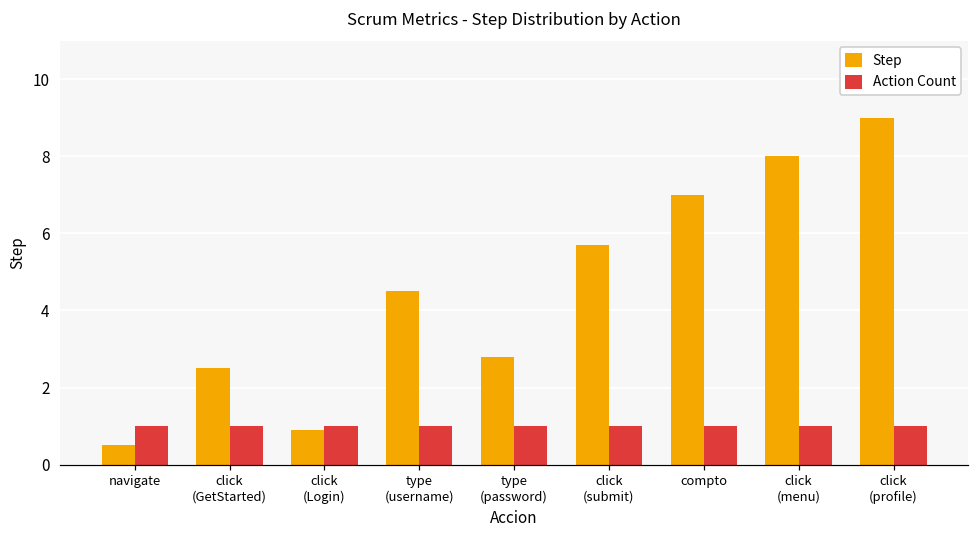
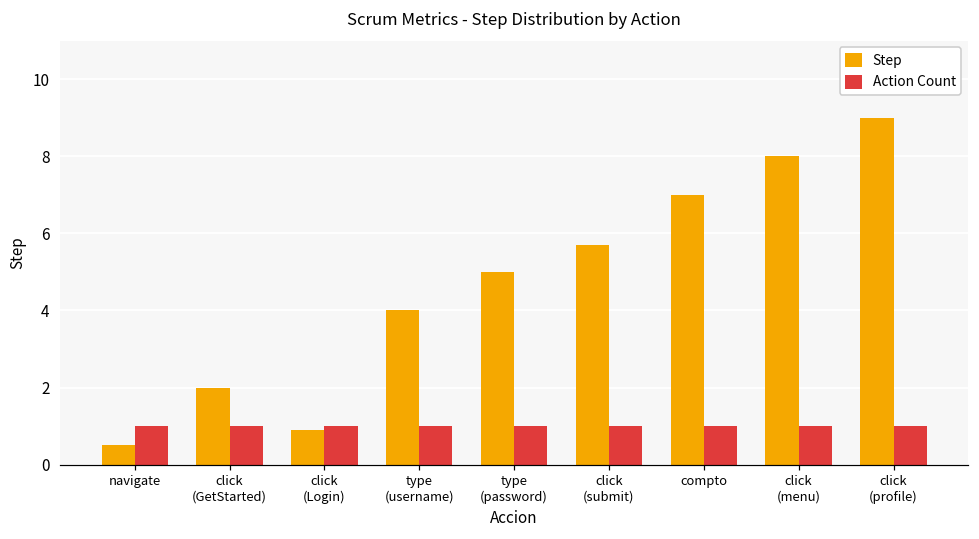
Step, click (GetStarted): 2.5 -> 2.0
Step, type (username): 4.5 -> 4.0
Step, type (password): 2.8 -> 5.0
